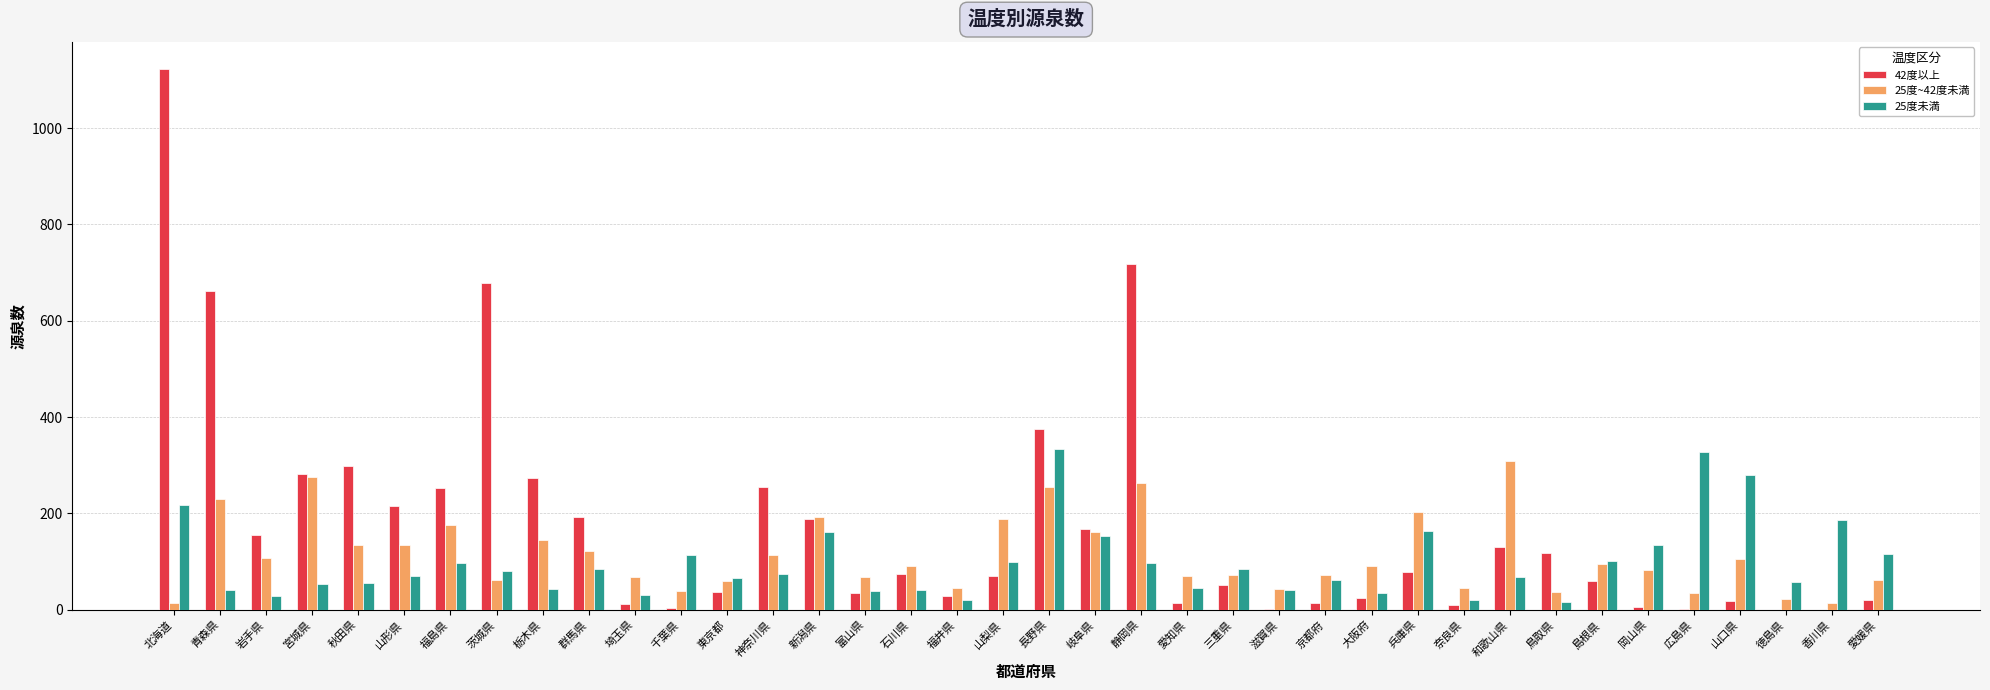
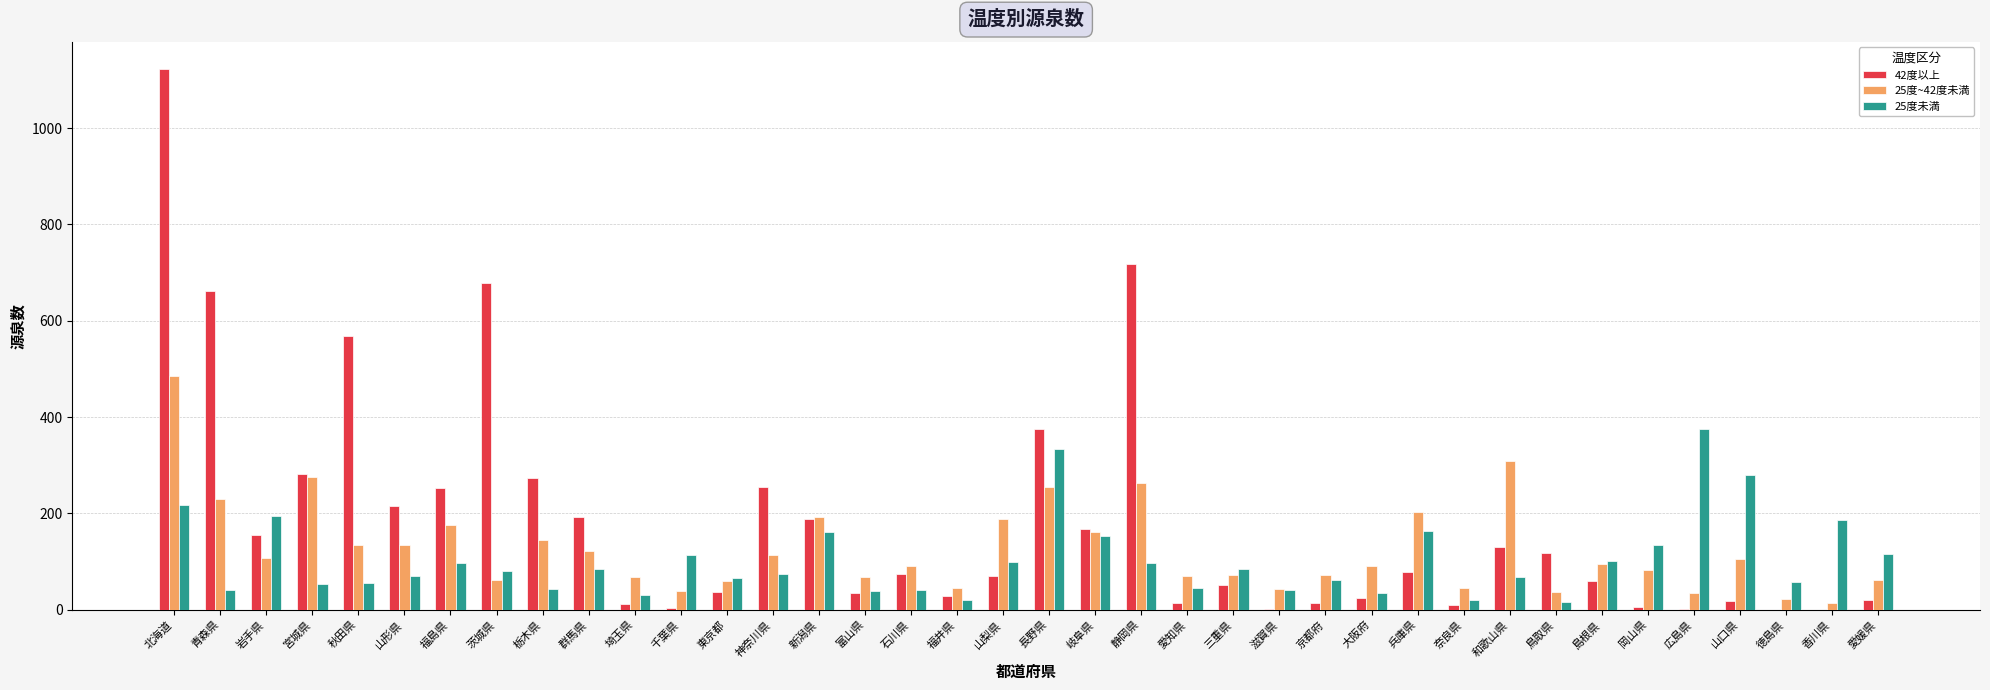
25度~42度未満, 北海道: 10 -> 490
25度未満, 岩手県: 30 -> 200
42度以上, 秋田県: 300 -> 570
25度未満, 広島県: 330 -> 380
